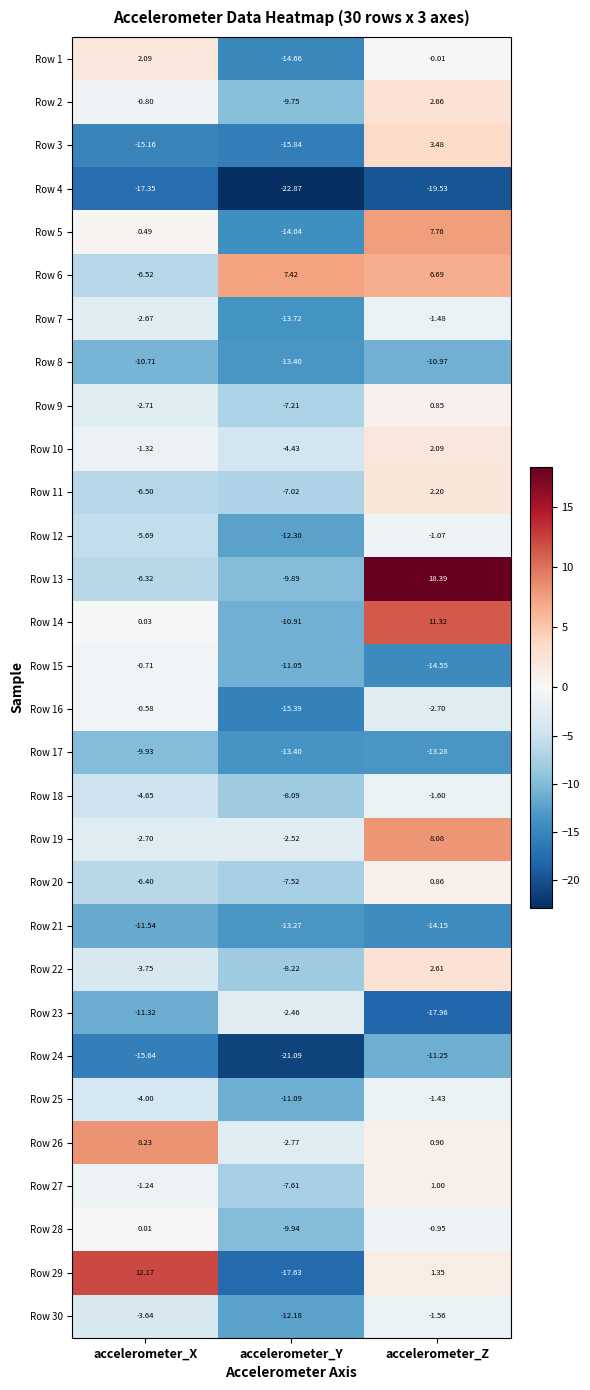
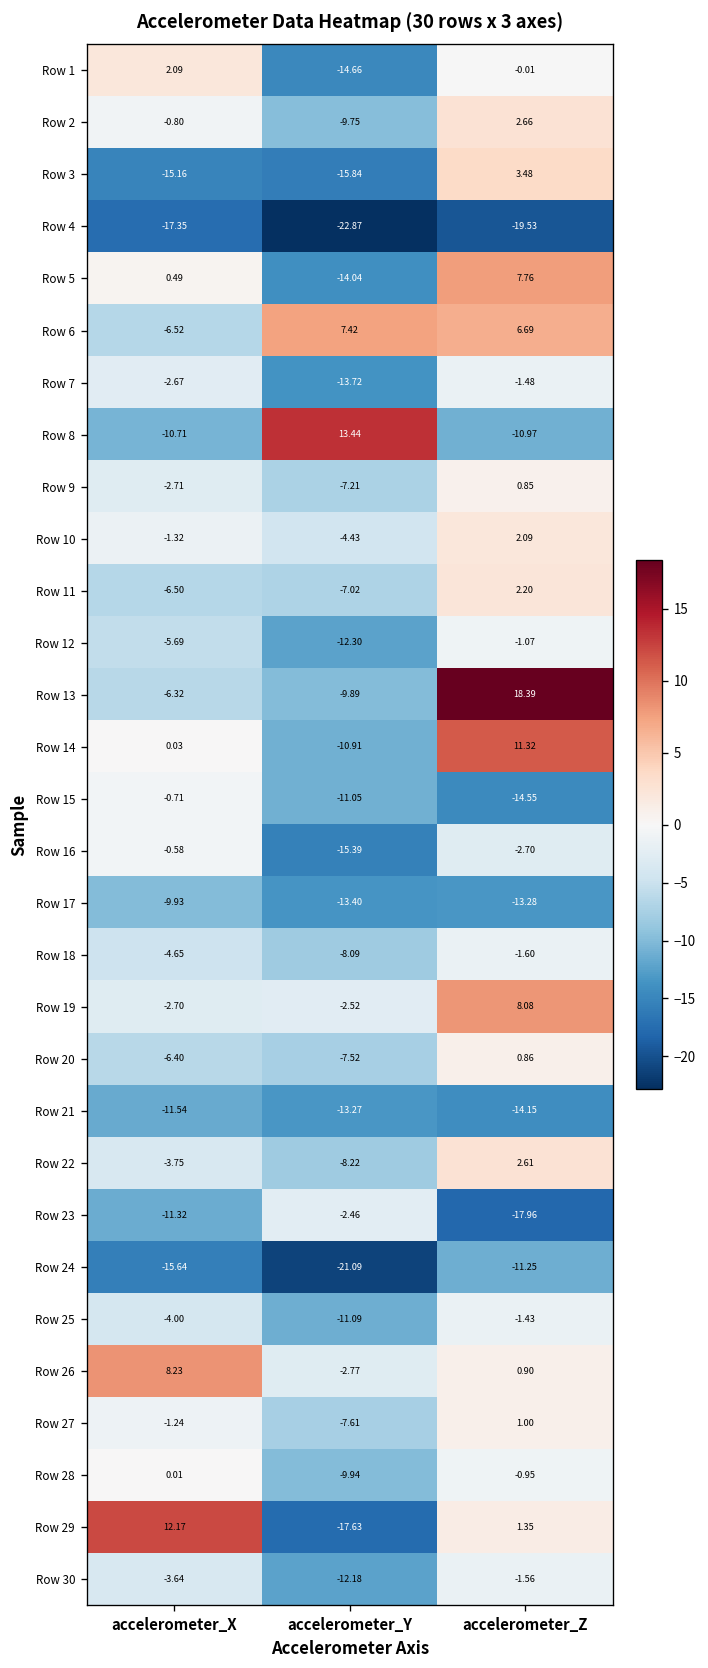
Row 8, accelerometer_Y: -13.40 -> 13.44
